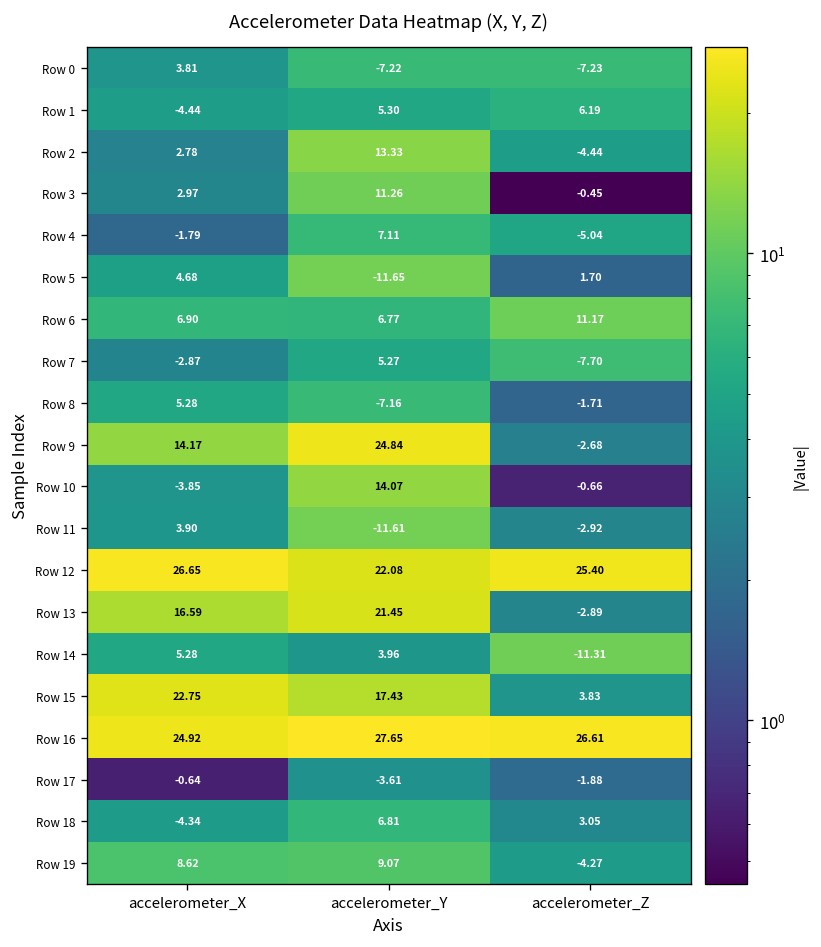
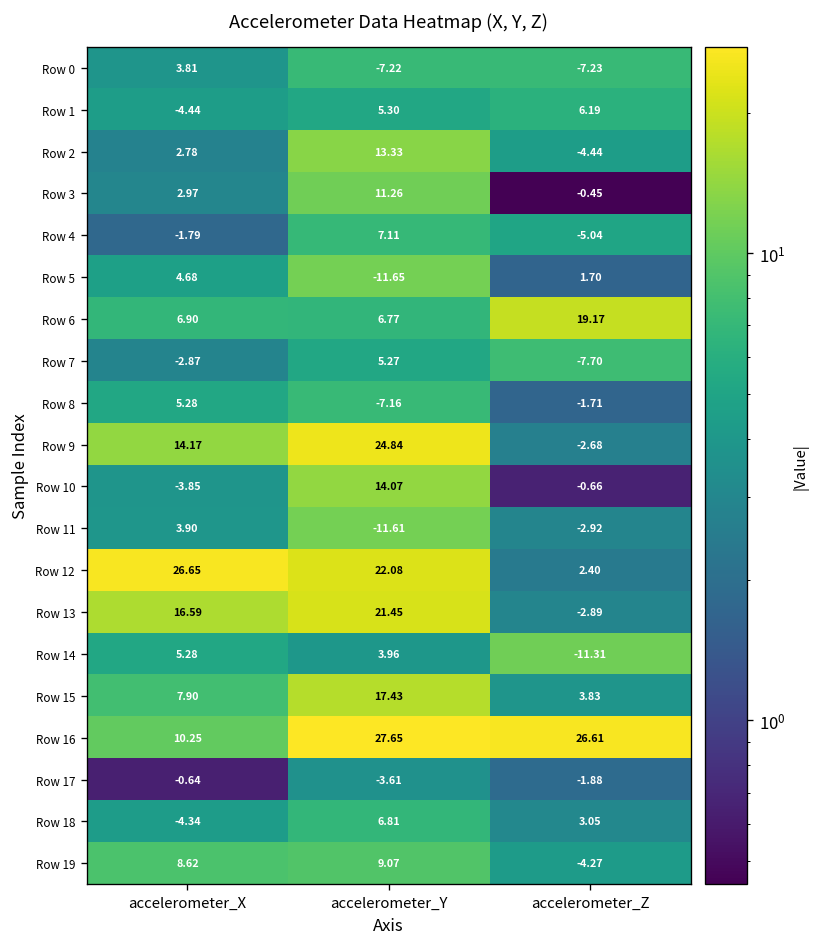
Row 6, accelerometer_Z: 11.17 -> 19.17
Row 12, accelerometer_Z: 25.40 -> 2.40
Row 15, accelerometer_X: 22.75 -> 7.90
Row 16, accelerometer_X: 24.92 -> 10.25
